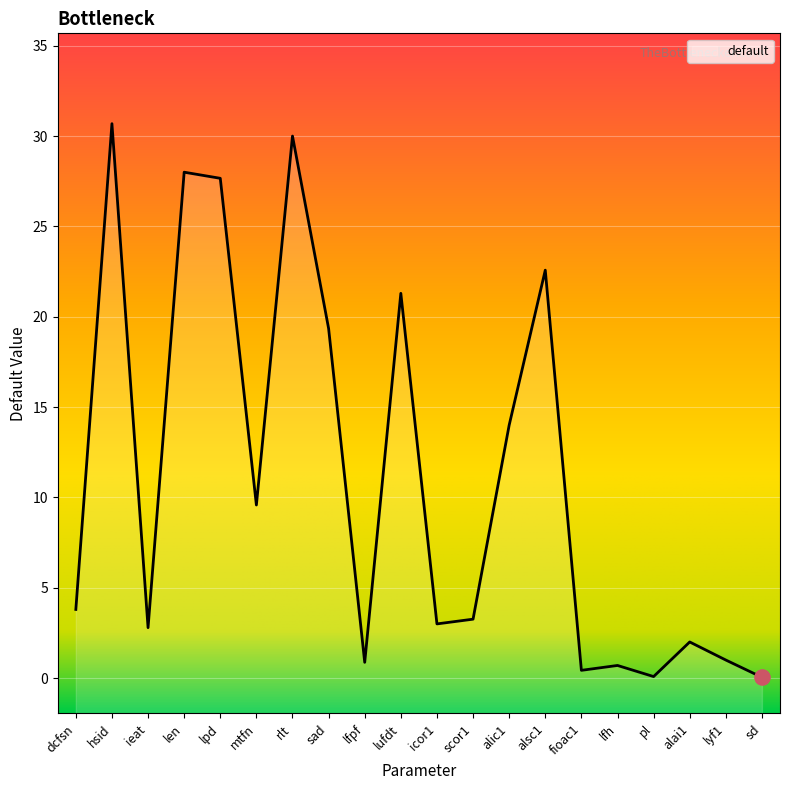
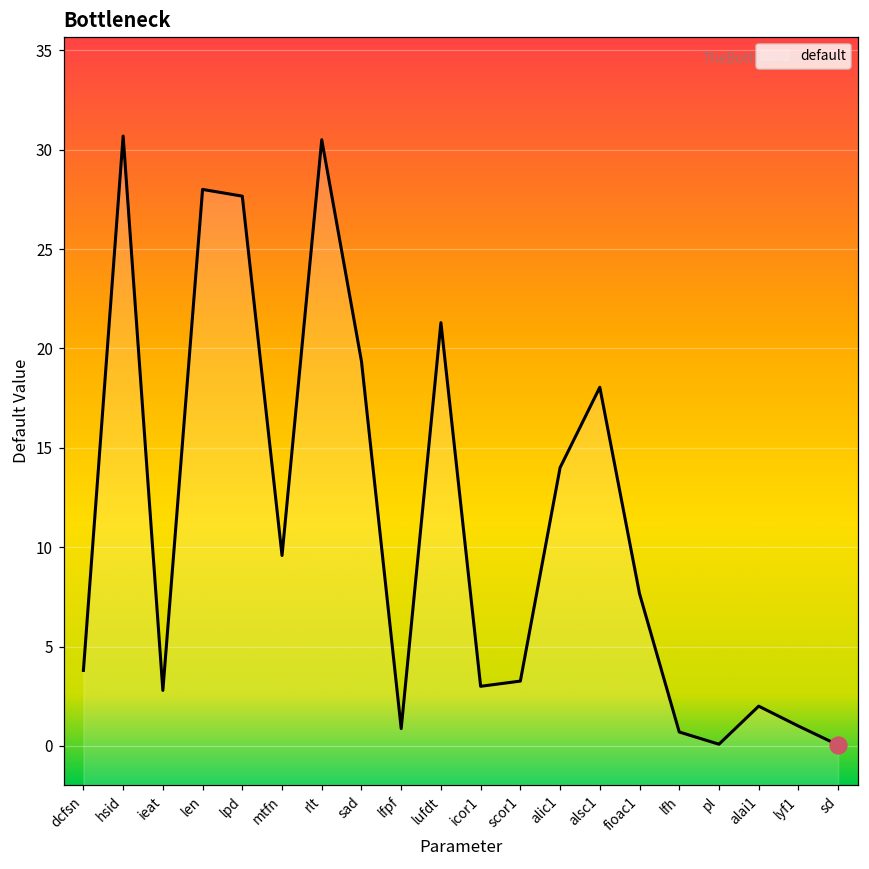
default, rlt: 30.0 -> 30.5
default, alsc1: 22.6 -> 18.0
default, fioac1: 0.4 -> 7.7
